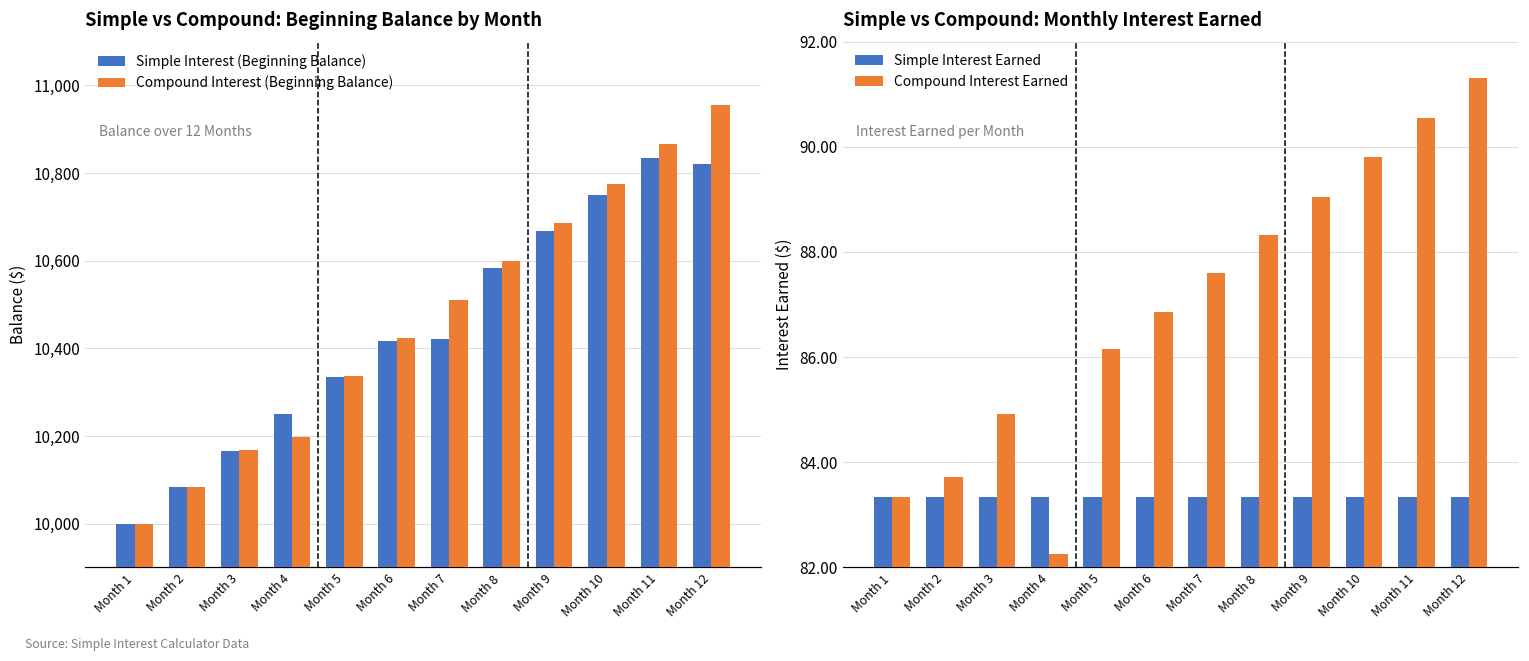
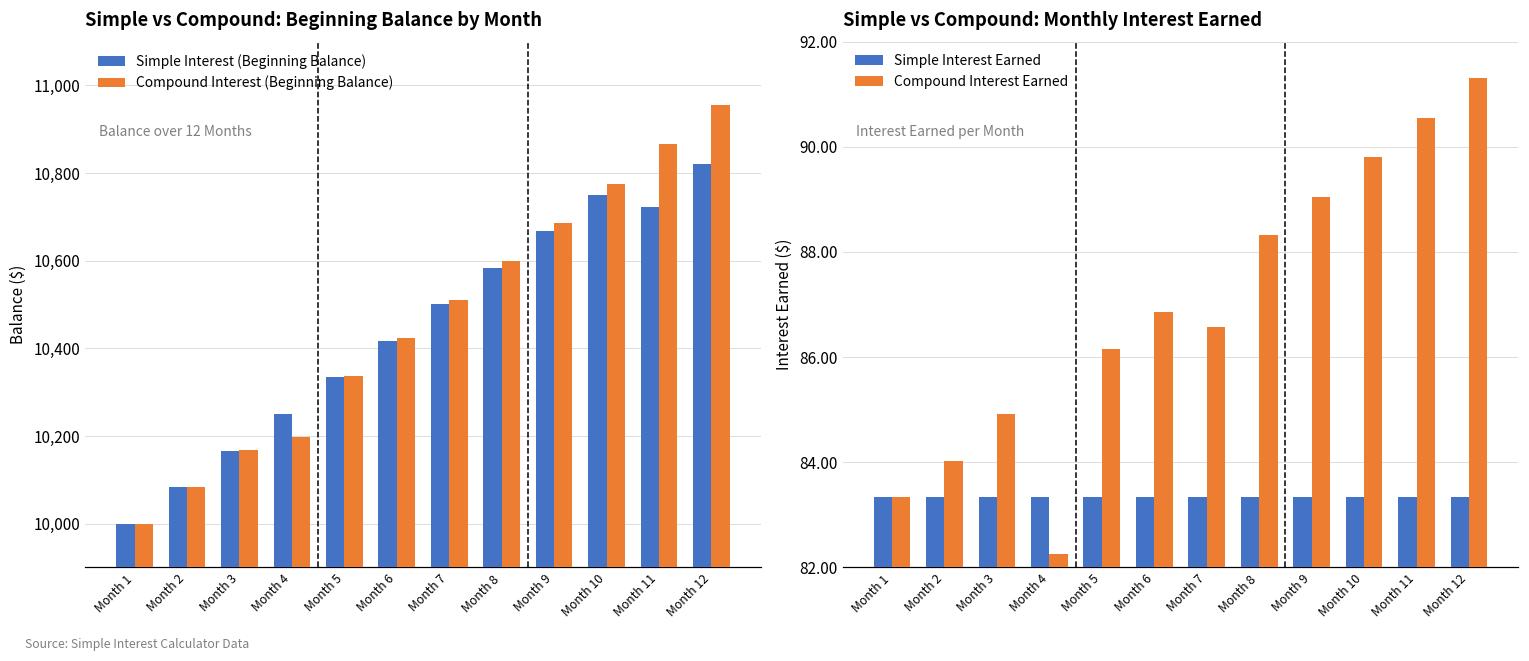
Simple vs Compound: Beginning Balance by Month, Simple Interest (Beginning Balance), Month 7: 10,420 -> 10,500
Simple vs Compound: Beginning Balance by Month, Simple Interest (Beginning Balance), Month 11: 10,830 -> 10,720
Simple vs Compound: Monthly Interest Earned, Compound Interest Earned, Month 2: 83.7 -> 84.0
Simple vs Compound: Monthly Interest Earned, Compound Interest Earned, Month 7: 87.6 -> 86.6
